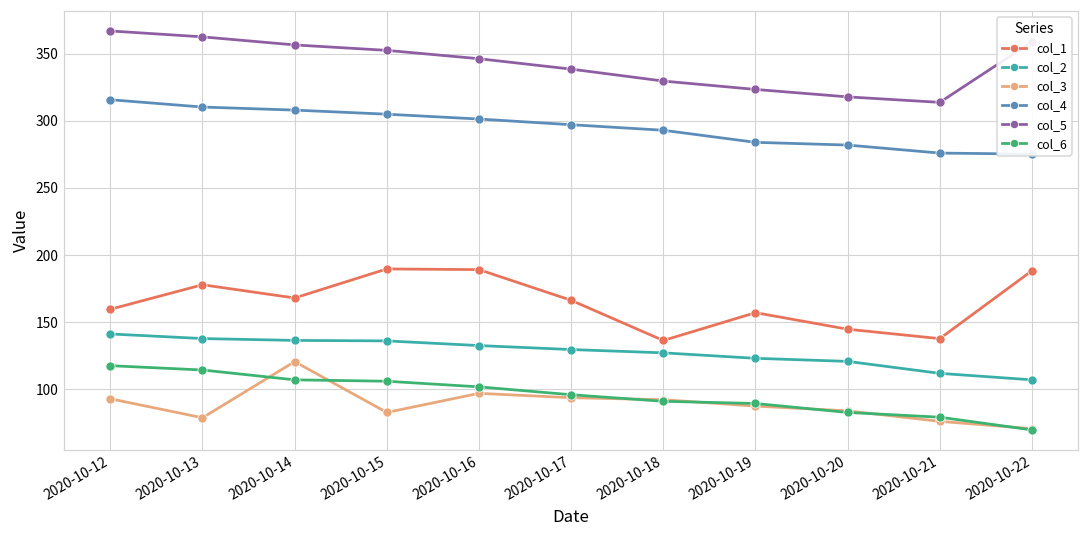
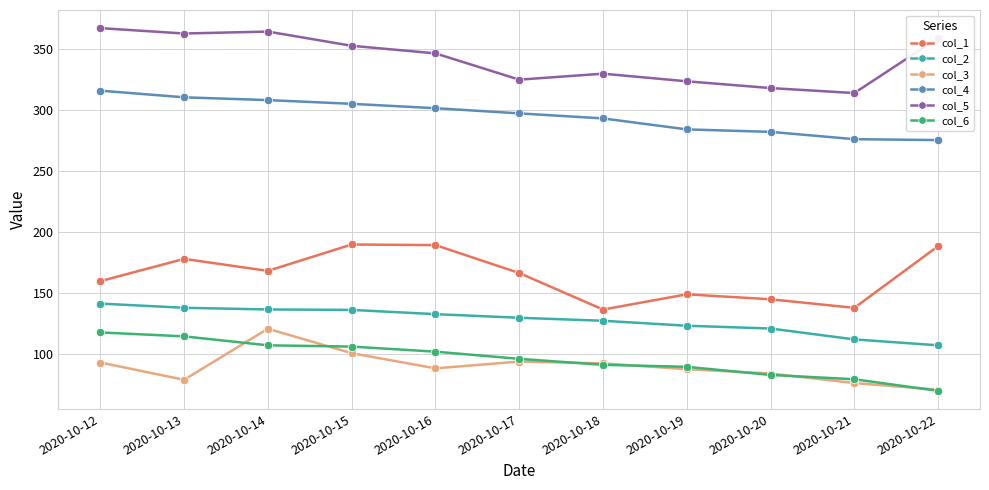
col_5, 2020-10-14: 356 -> 364
col_3, 2020-10-15: 83 -> 101
col_3, 2020-10-16: 97 -> 88
col_5, 2020-10-17: 338 -> 325
col_1, 2020-10-19: 157 -> 149
